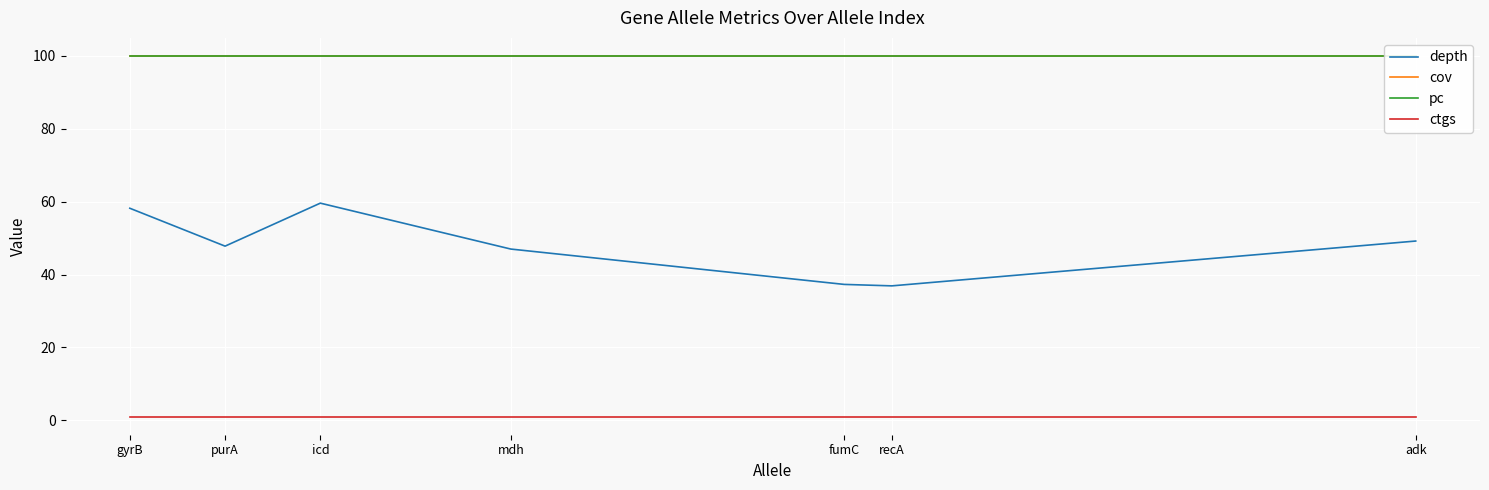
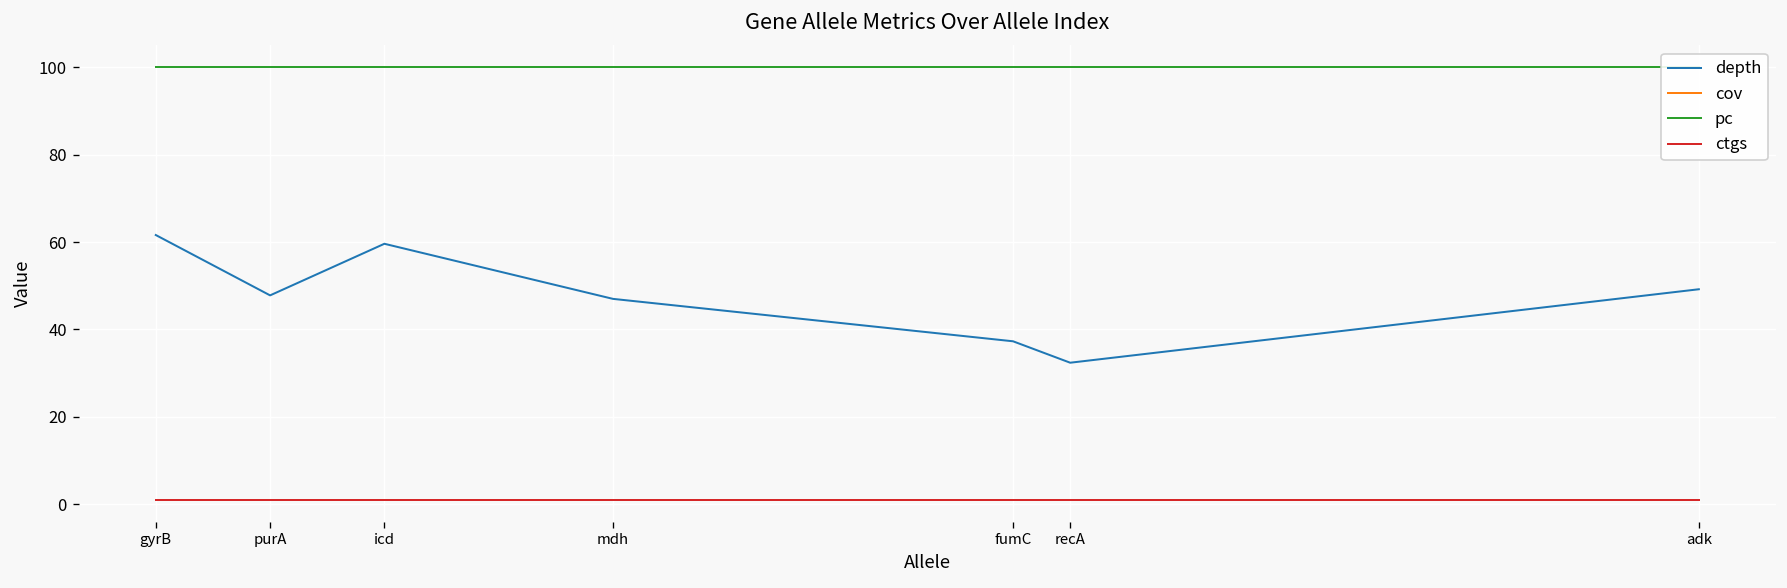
depth, gyrB: 58 -> 62
depth, recA: 37 -> 32
